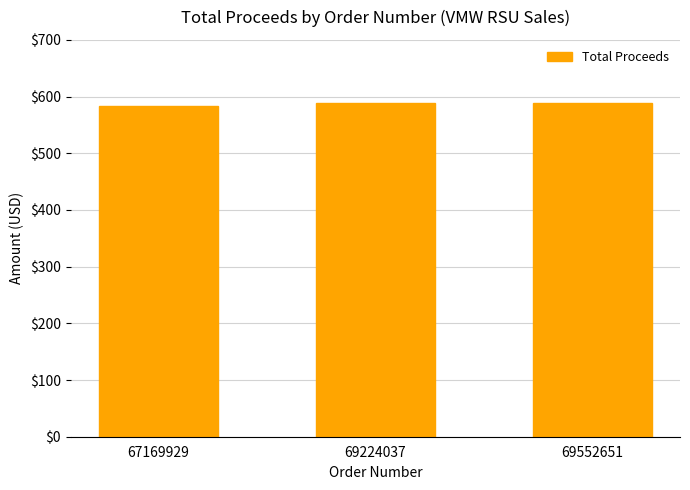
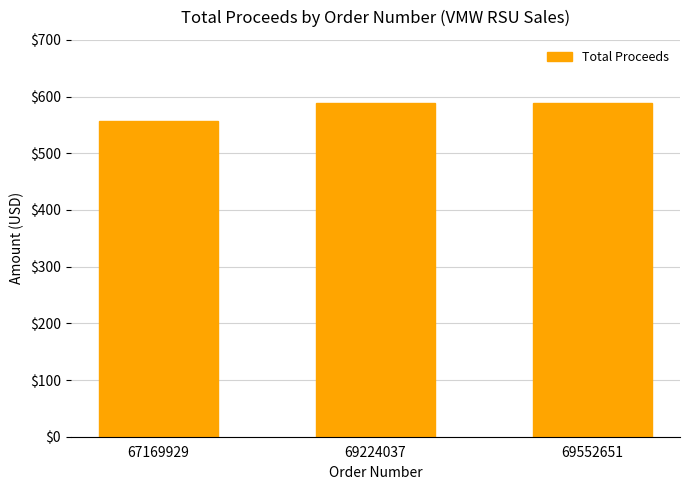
67169929: $580 -> $560
